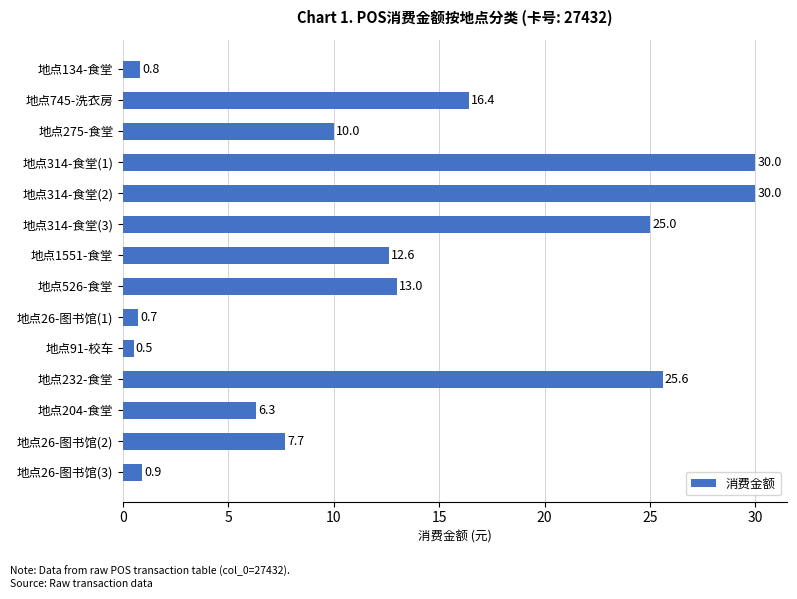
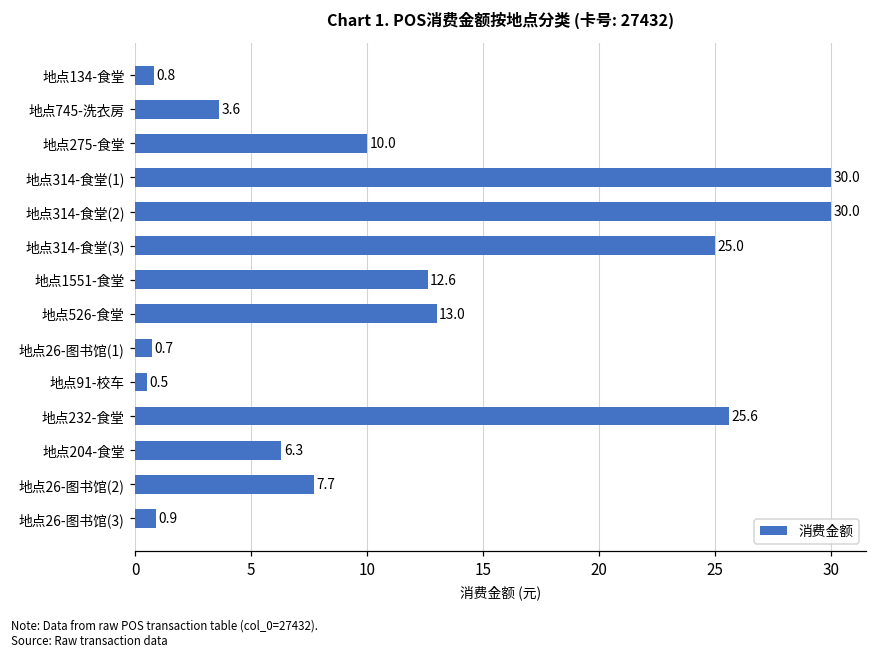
地点745-洗衣房: 16.4 -> 3.6
